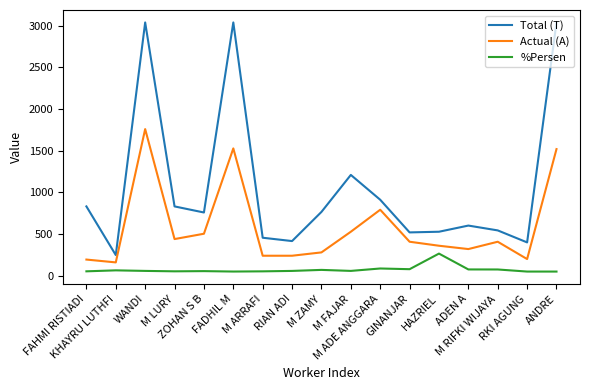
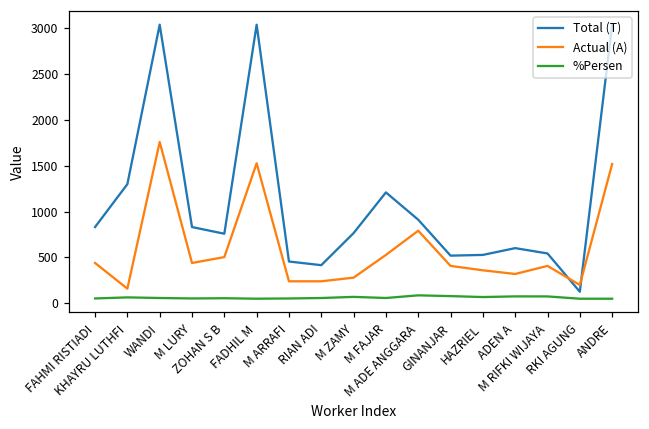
Actual (A), FAHMI RISTIADI: 200 -> 400
Total (T), KHAYRU LUTHFI: 200 -> 1300
%Persen, HAZRIEL: 300 -> 100
Total (T), RKI AGUNG: 400 -> 100
